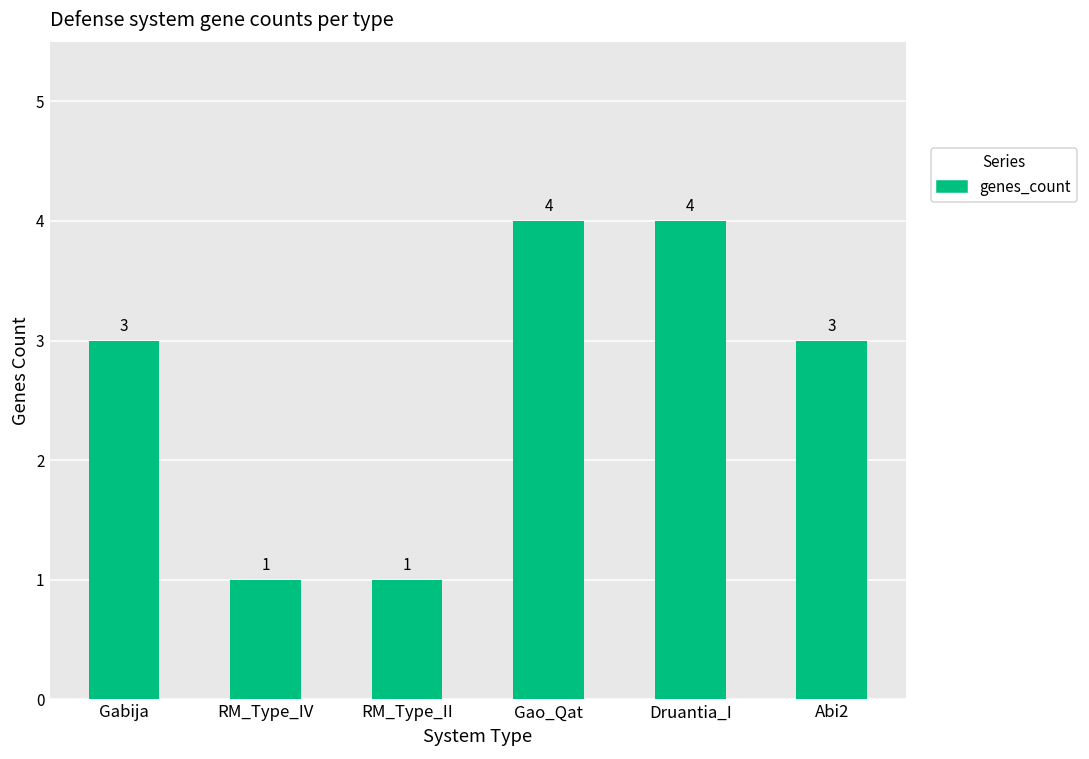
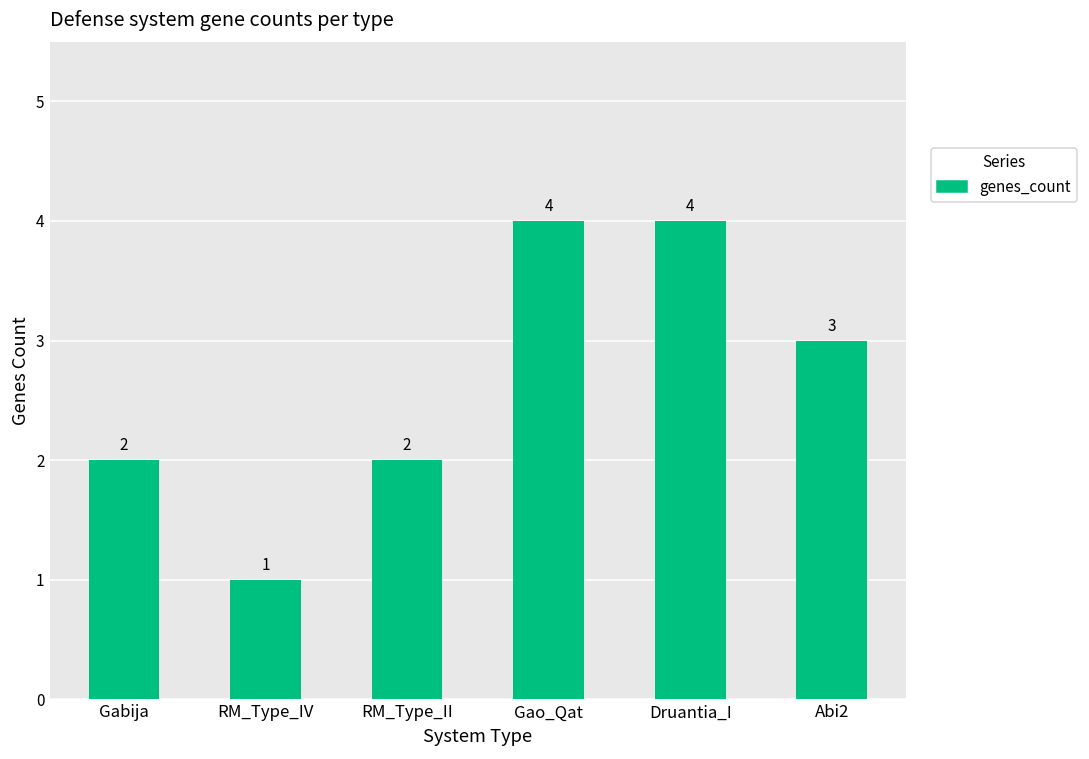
Gabija: 3 -> 2
RM_Type_II: 1 -> 2
